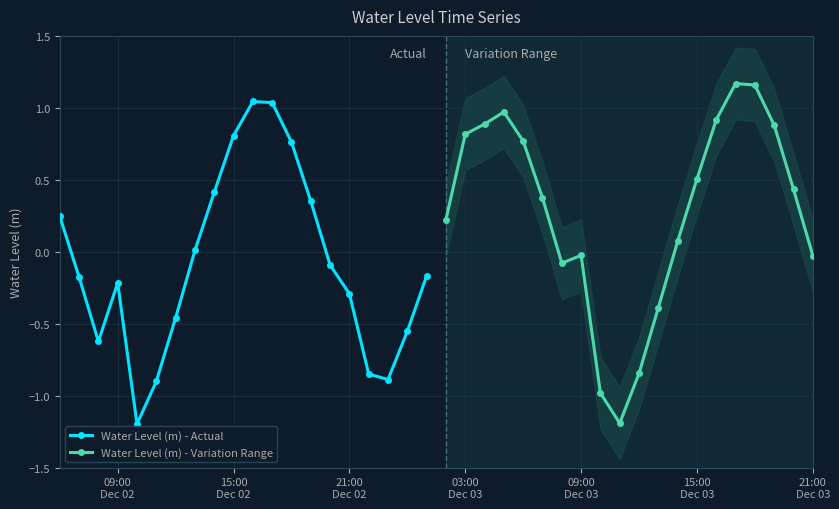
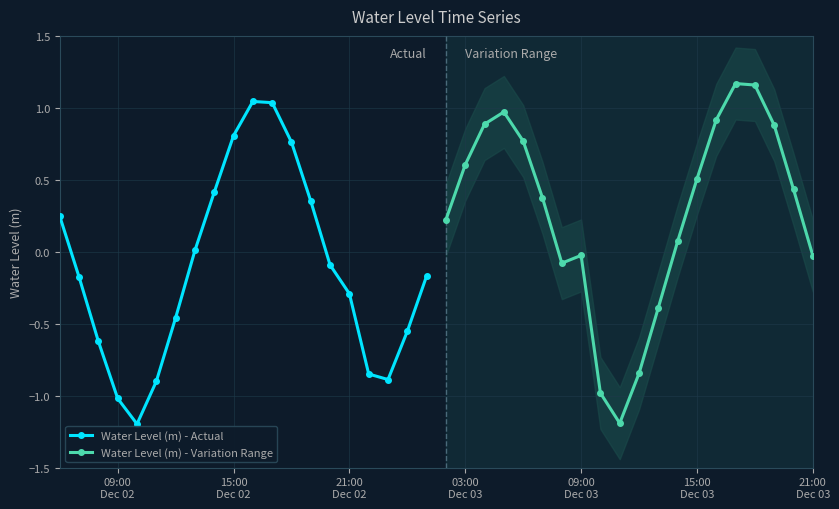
Water Level (m) - Actual, 09:00 Dec 02: -0.22 -> -1.02
Water Level (m) - Variation Range, 03:00 Dec 03: 0.82 -> 0.61
